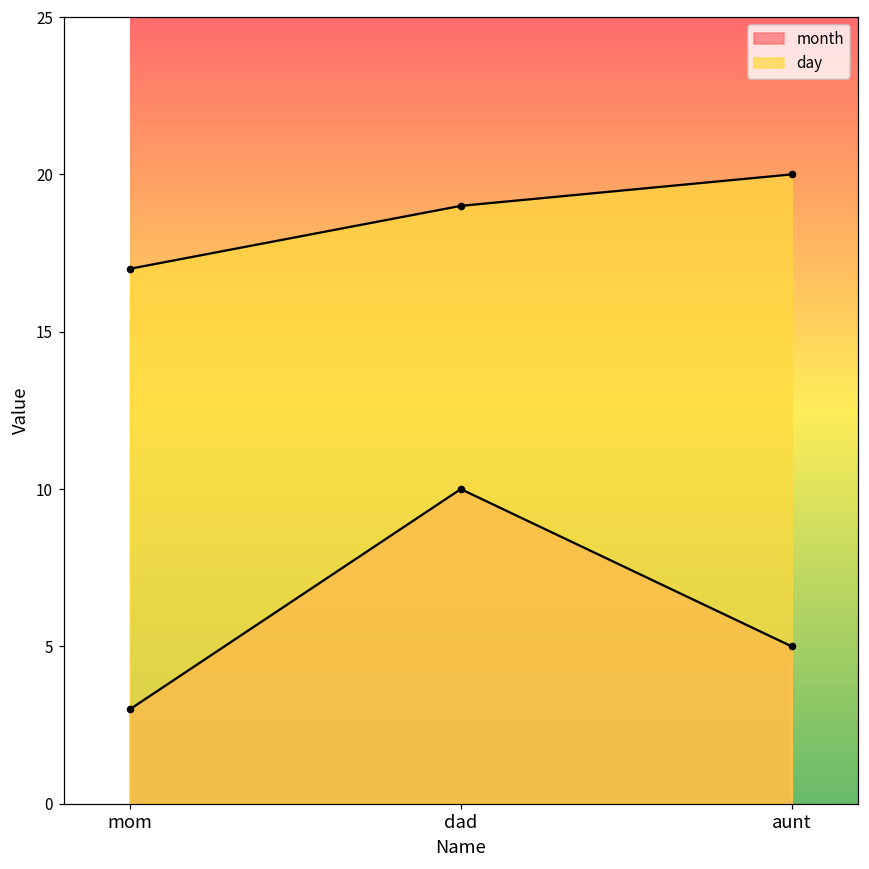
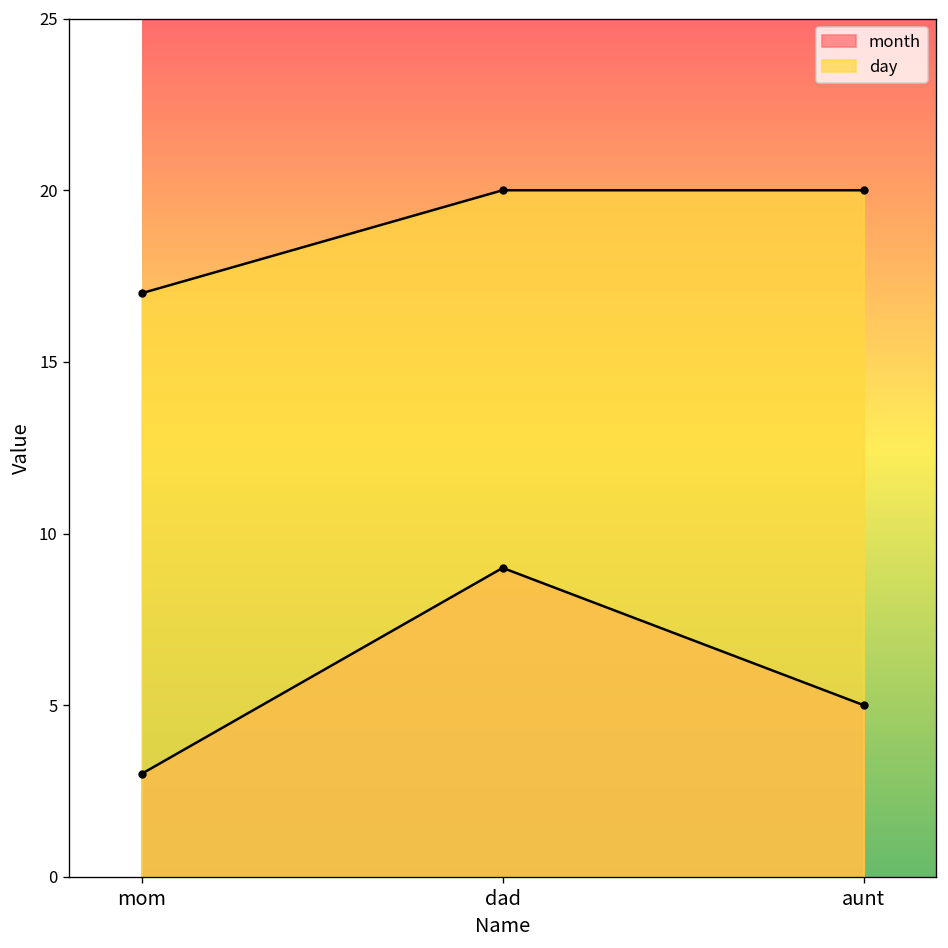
month, dad: 10 -> 9
day, dad: 19 -> 20
